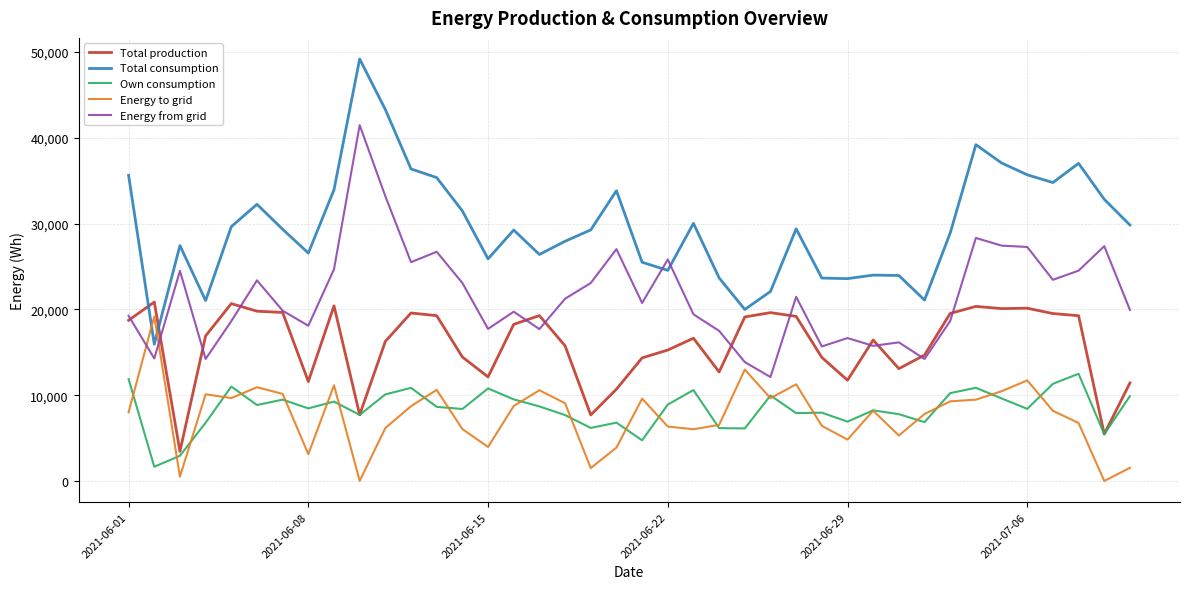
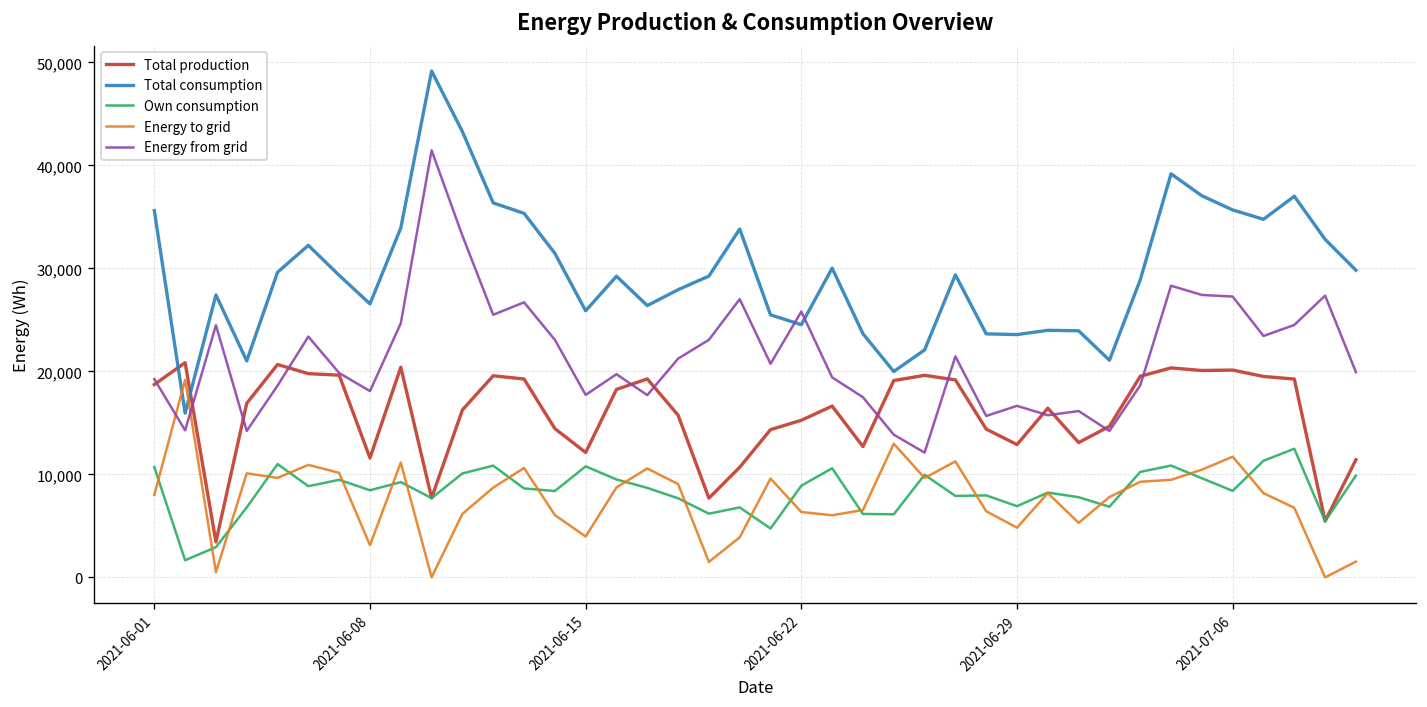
Own consumption, 2021-06-01: 12,000 -> 11,000
Total production, 2021-06-29: 12,000 -> 13,000
